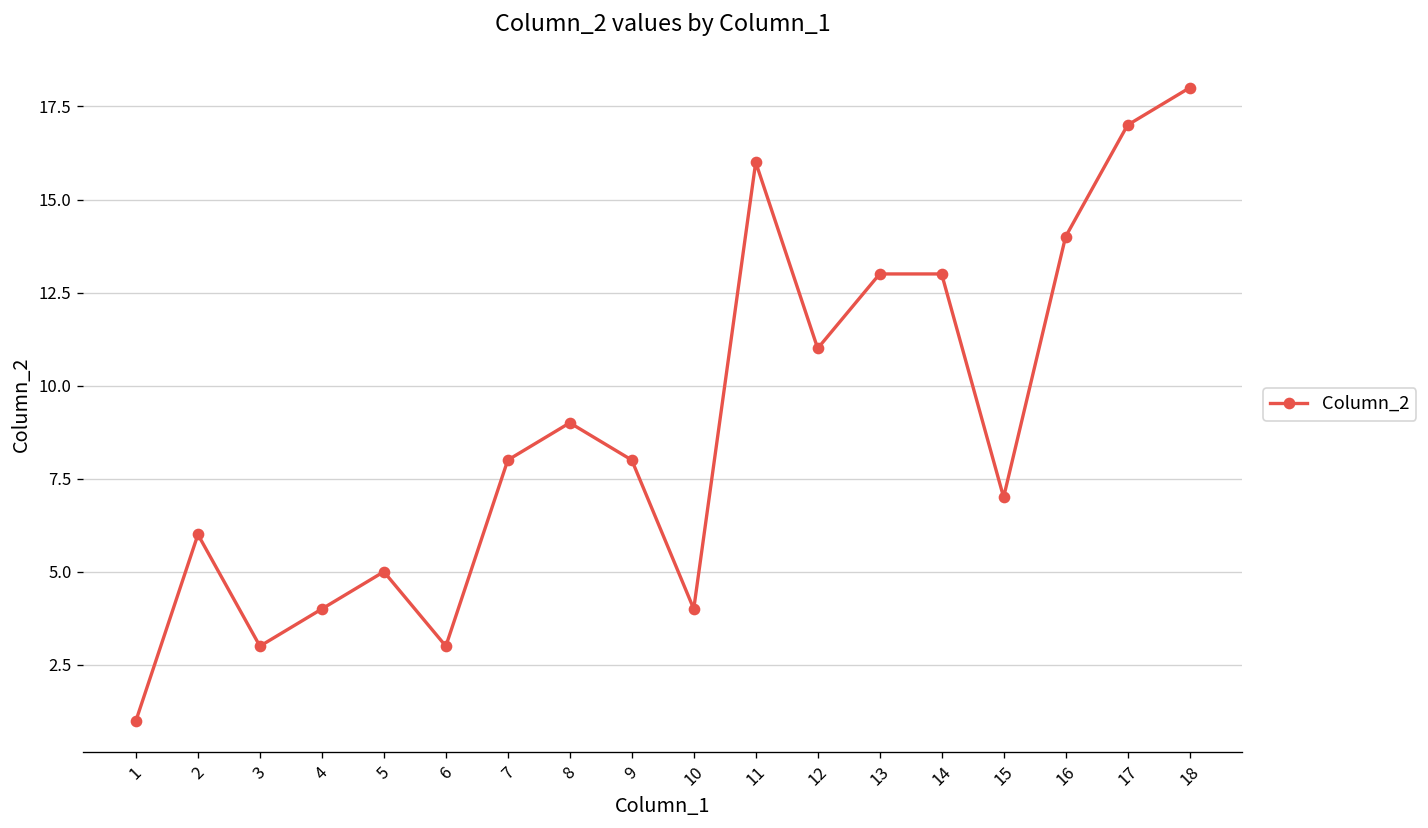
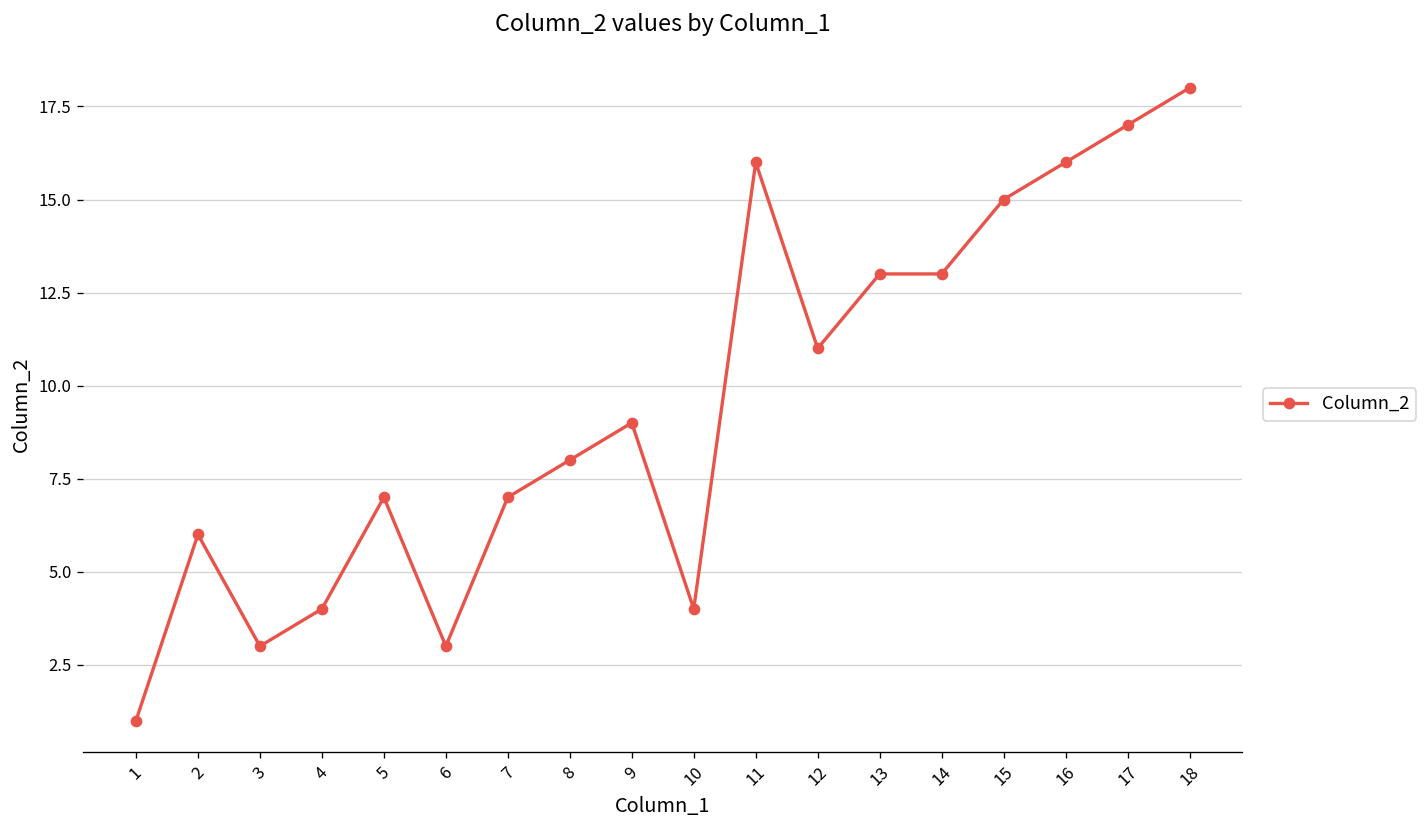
5: 5 -> 7
7: 8 -> 7
8: 9 -> 8
9: 8 -> 9
15: 7 -> 15
16: 14 -> 16
